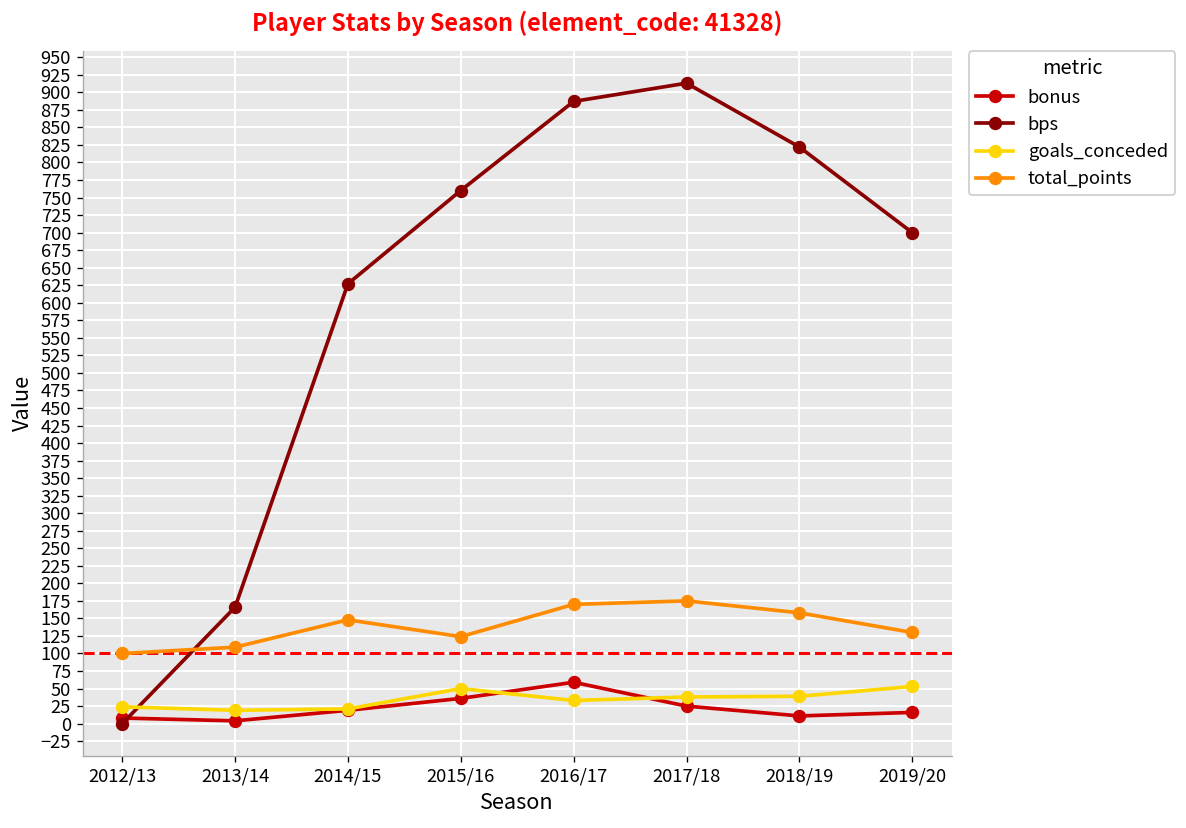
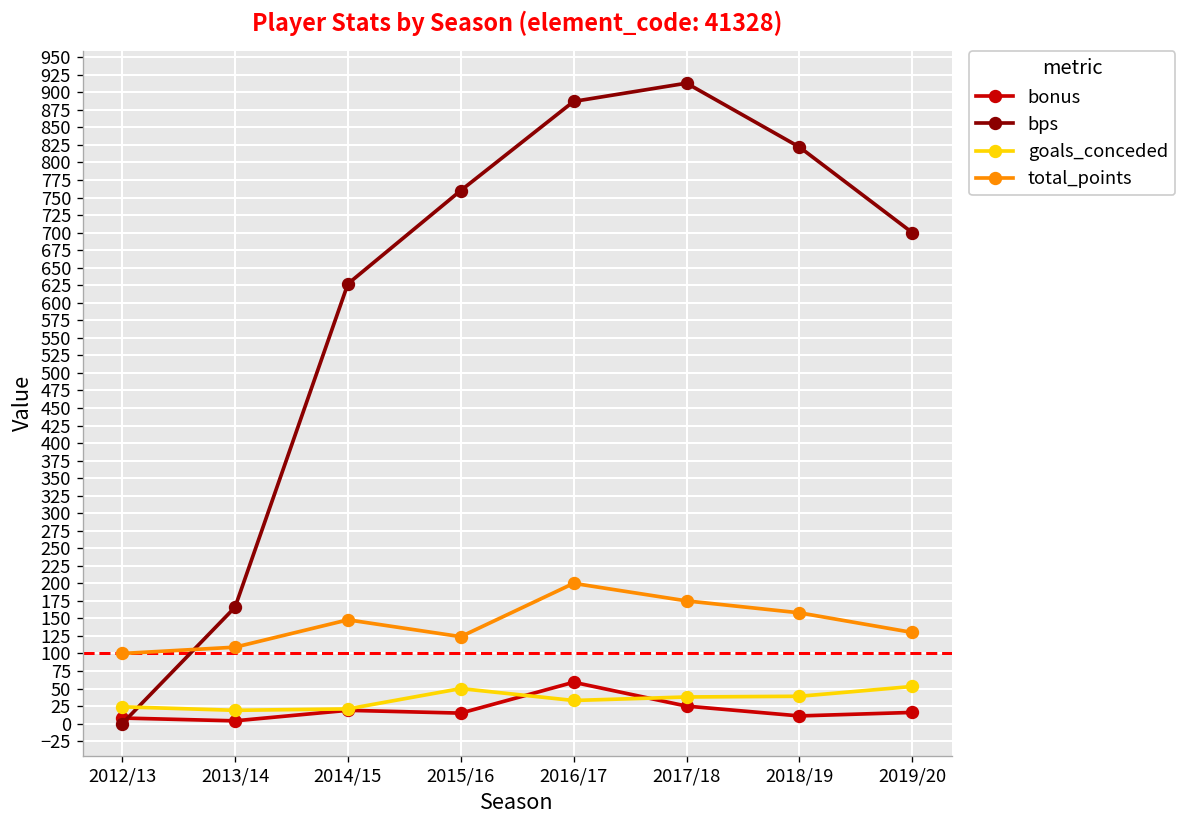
bonus, 2015/16: 40 -> 20
total_points, 2016/17: 170 -> 200
